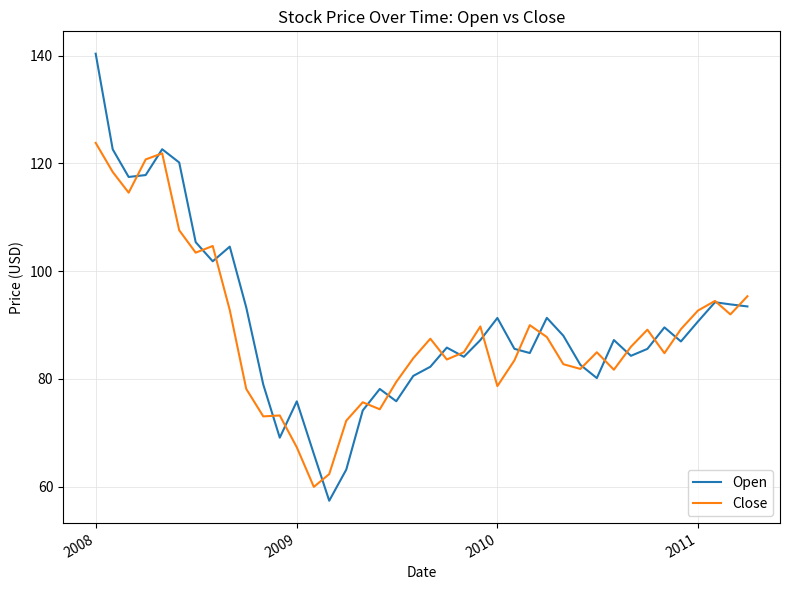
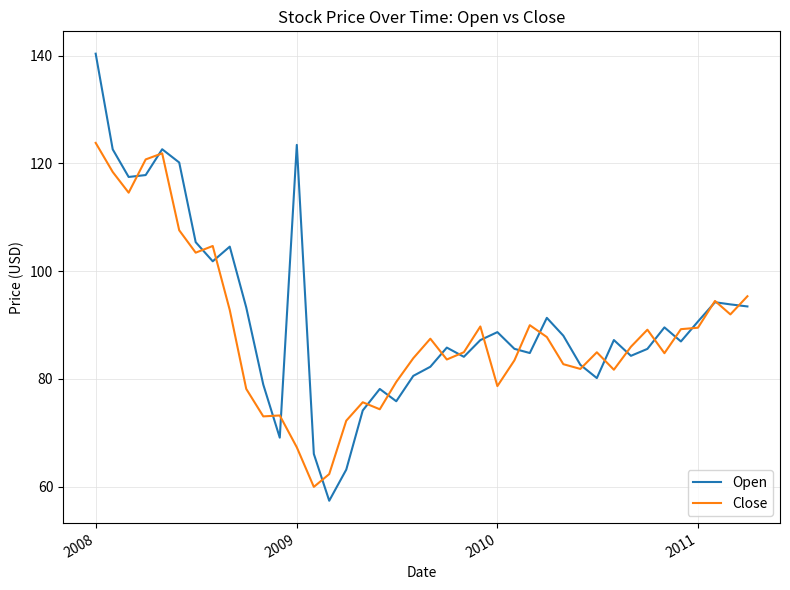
Open, 2009: 76 -> 123
Open, 2010: 91 -> 89
Close, 2011: 93 -> 89
